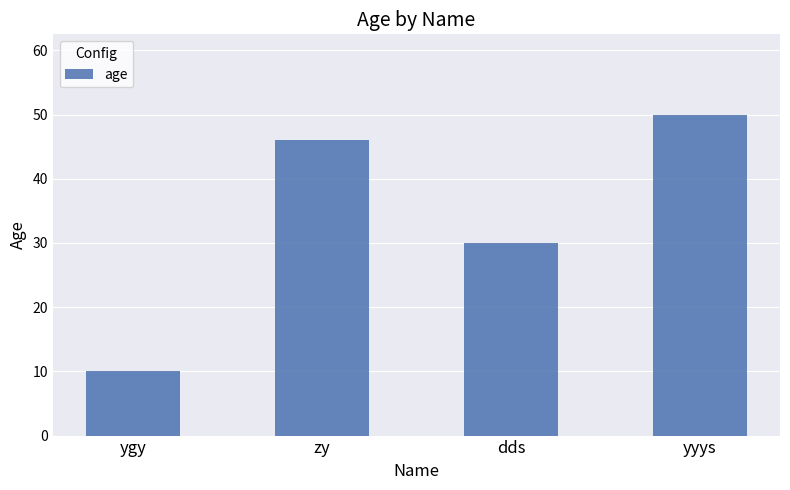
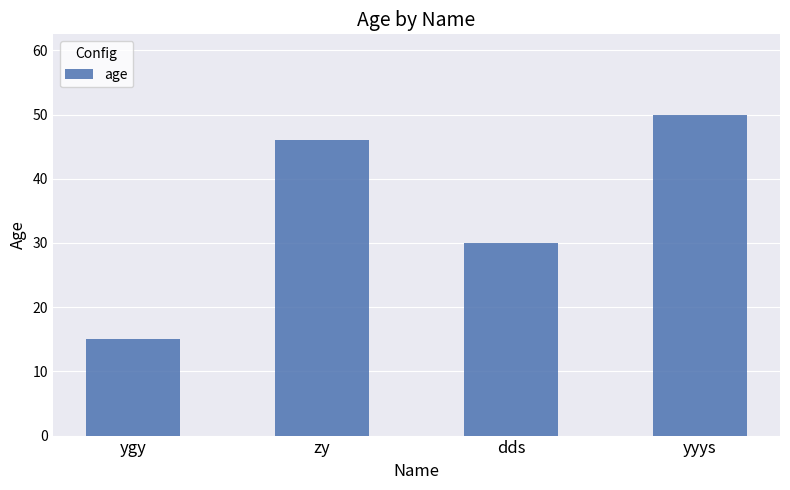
ygy: 10 -> 15
